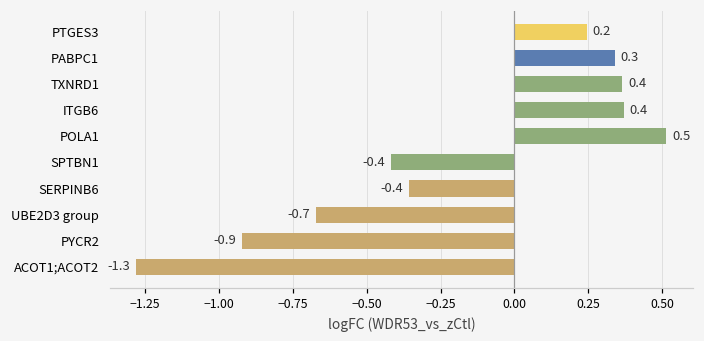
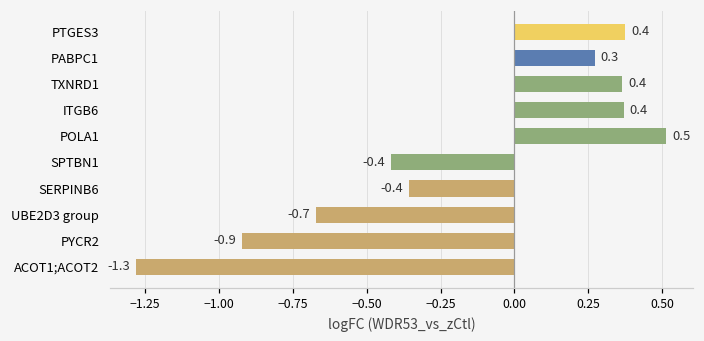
PTGES3: 0.2 -> 0.4
PABPC1: 0.34 -> 0.27
